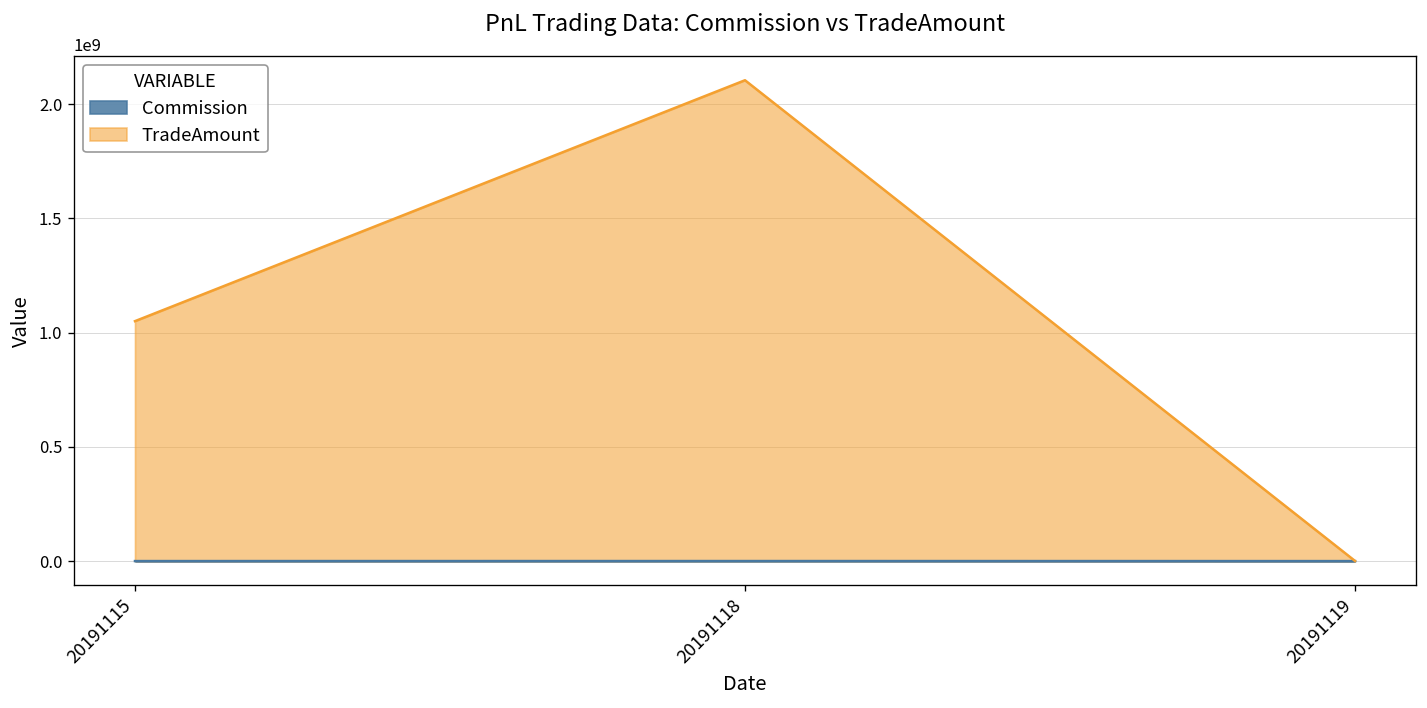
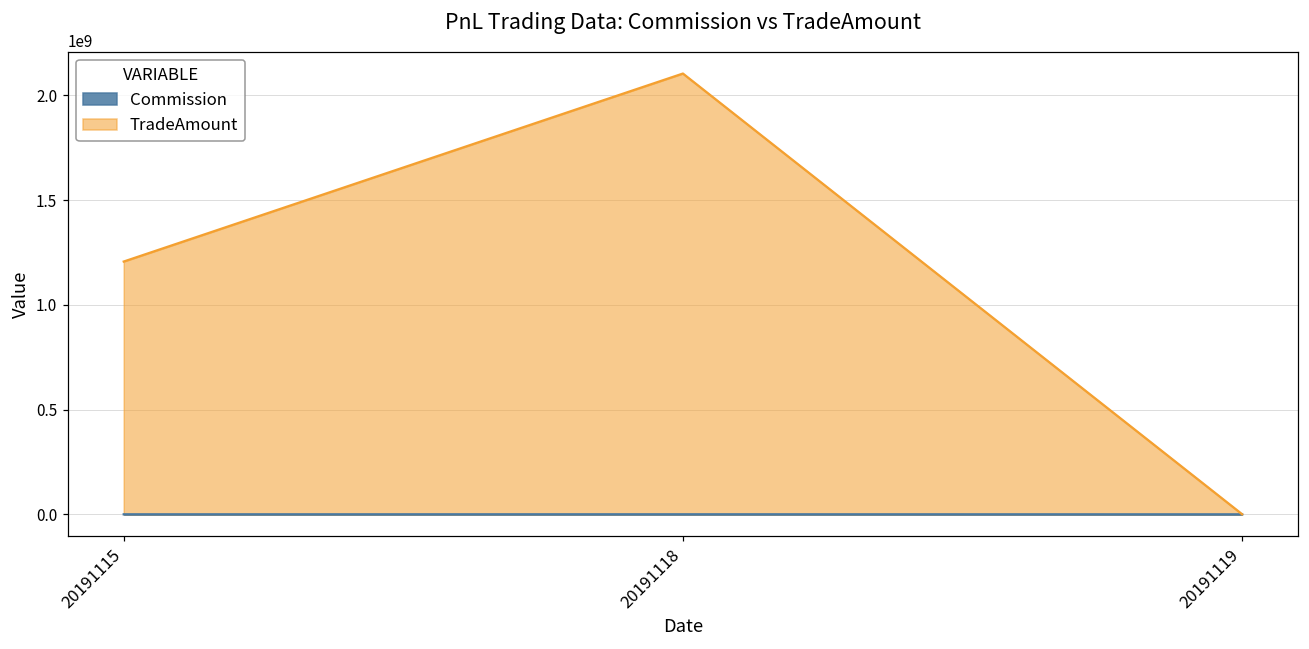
TradeAmount, 20191115: 1050000000 -> 1210000000
